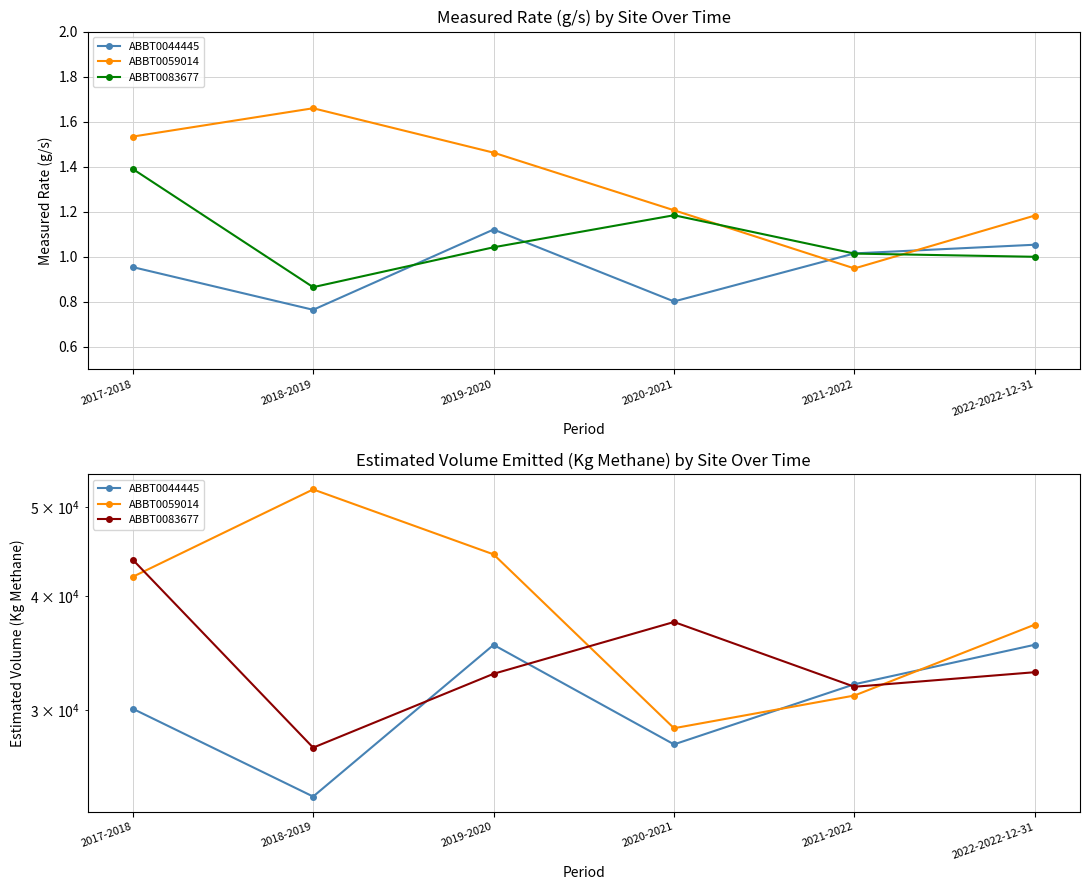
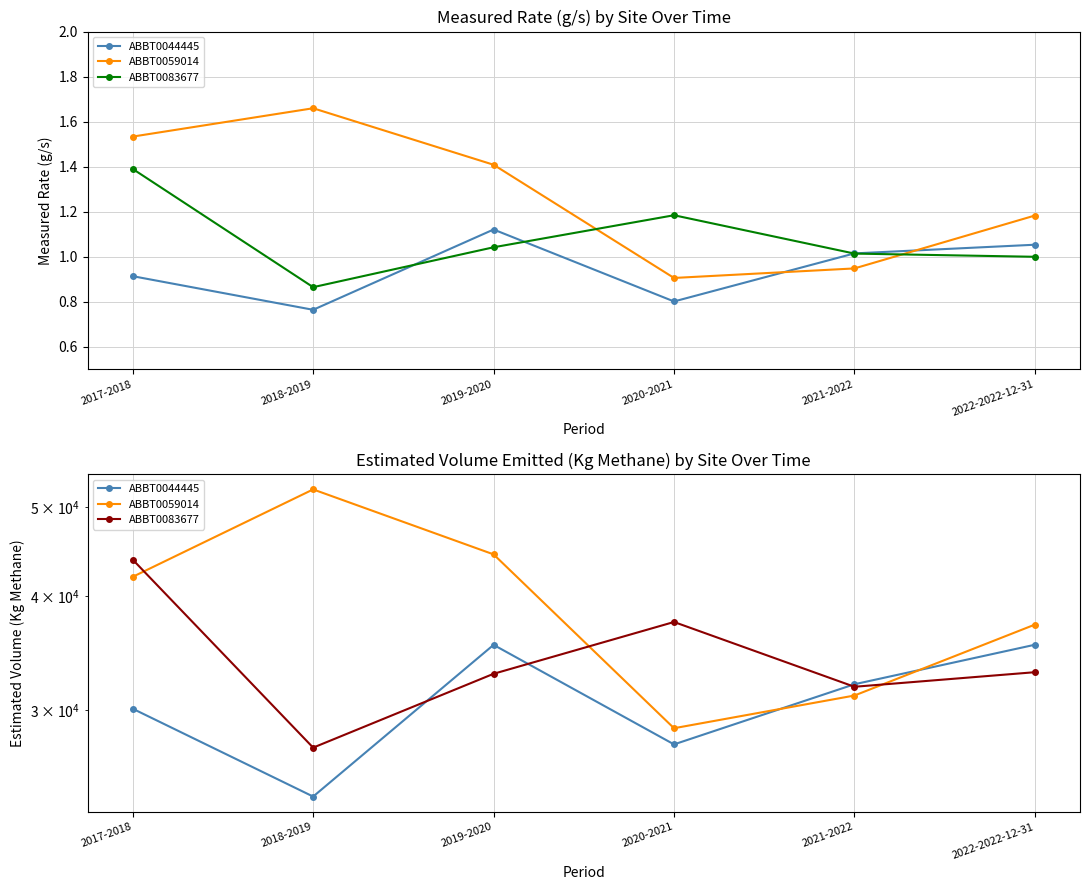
Measured Rate (g/s) by Site Over Time, ABBT0044445, 2017-2018: 0.95 -> 0.91
Measured Rate (g/s) by Site Over Time, ABBT0059014, 2019-2020: 1.46 -> 1.41
Measured Rate (g/s) by Site Over Time, ABBT0059014, 2020-2021: 1.21 -> 0.91
